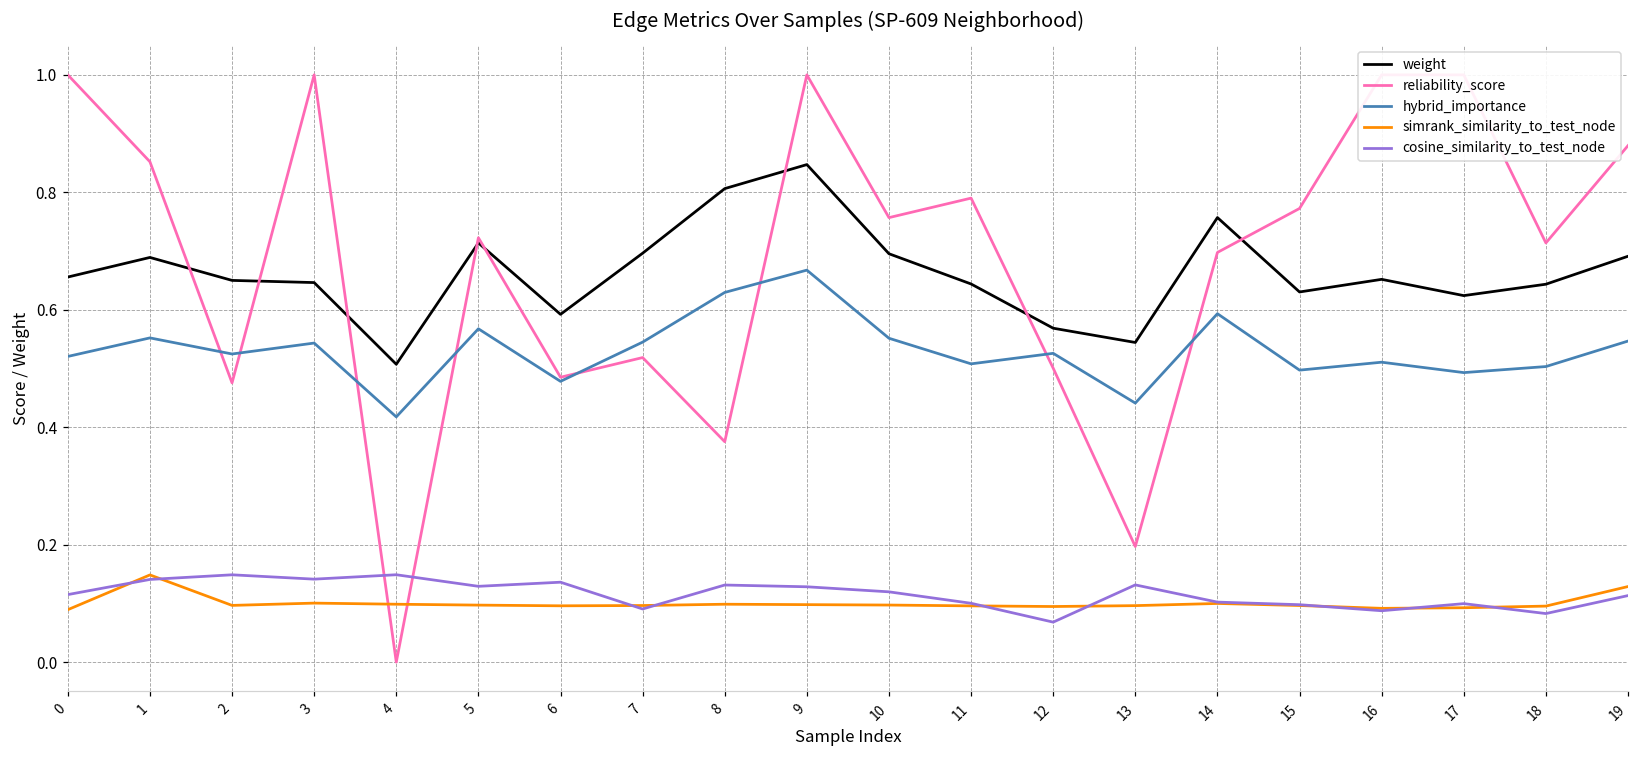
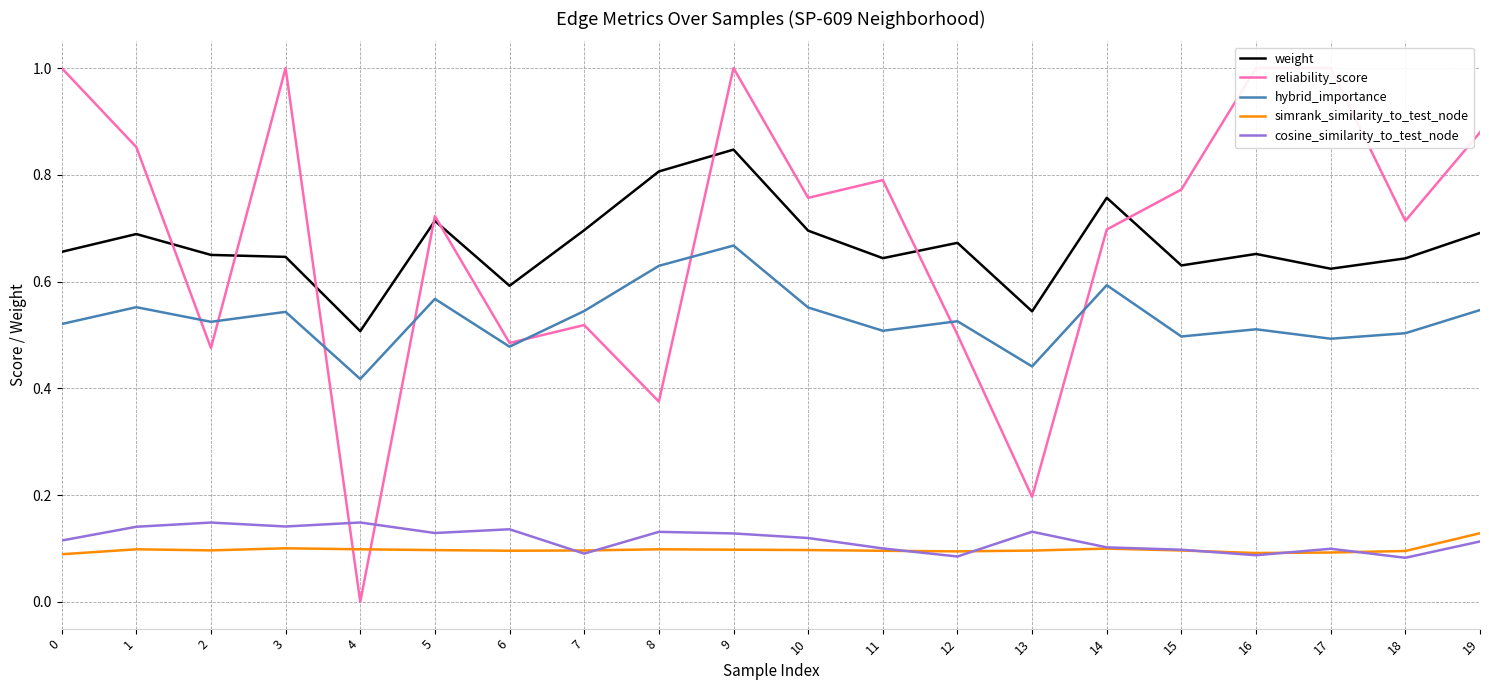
simrank_similarity_to_test_node, 1: 0.15 -> 0.10
weight, 12: 0.57 -> 0.67
cosine_similarity_to_test_node, 12: 0.07 -> 0.09
